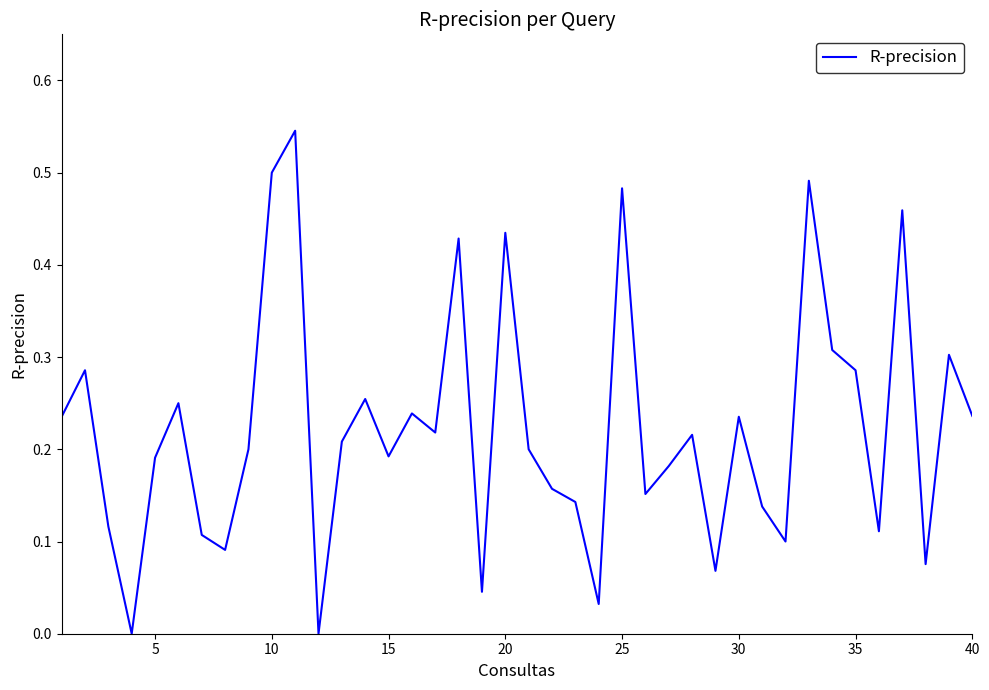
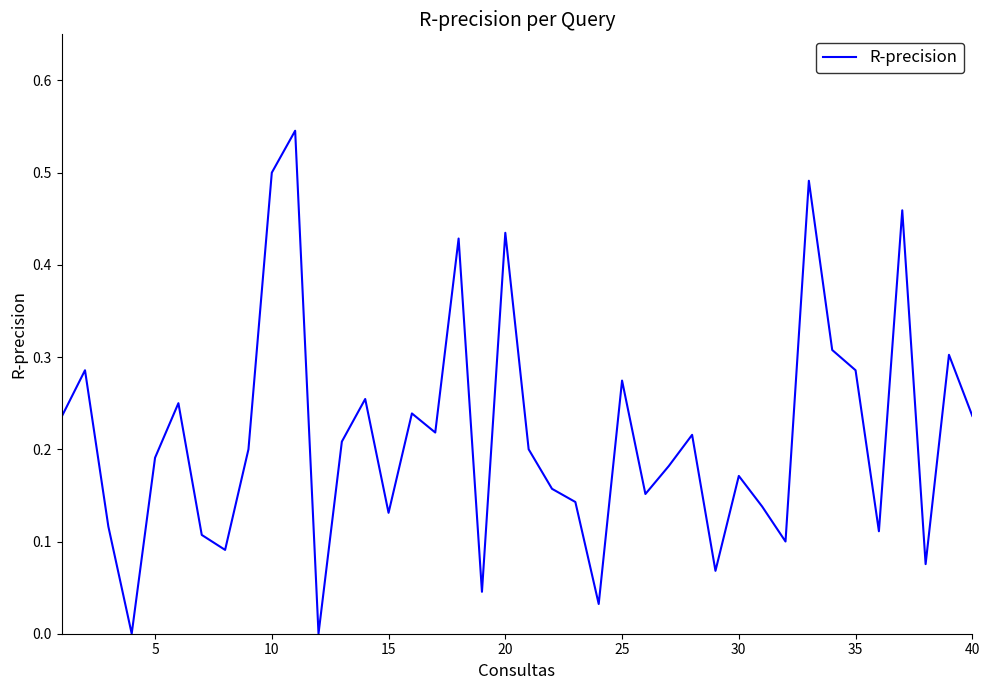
15: 0.19 -> 0.13
25: 0.48 -> 0.27
30: 0.24 -> 0.17
